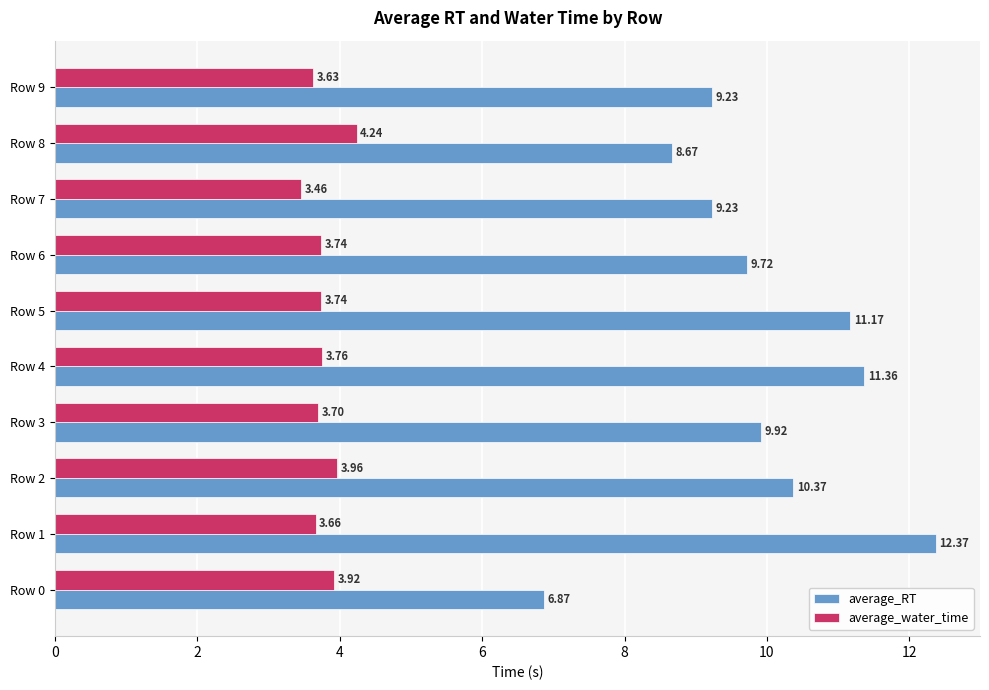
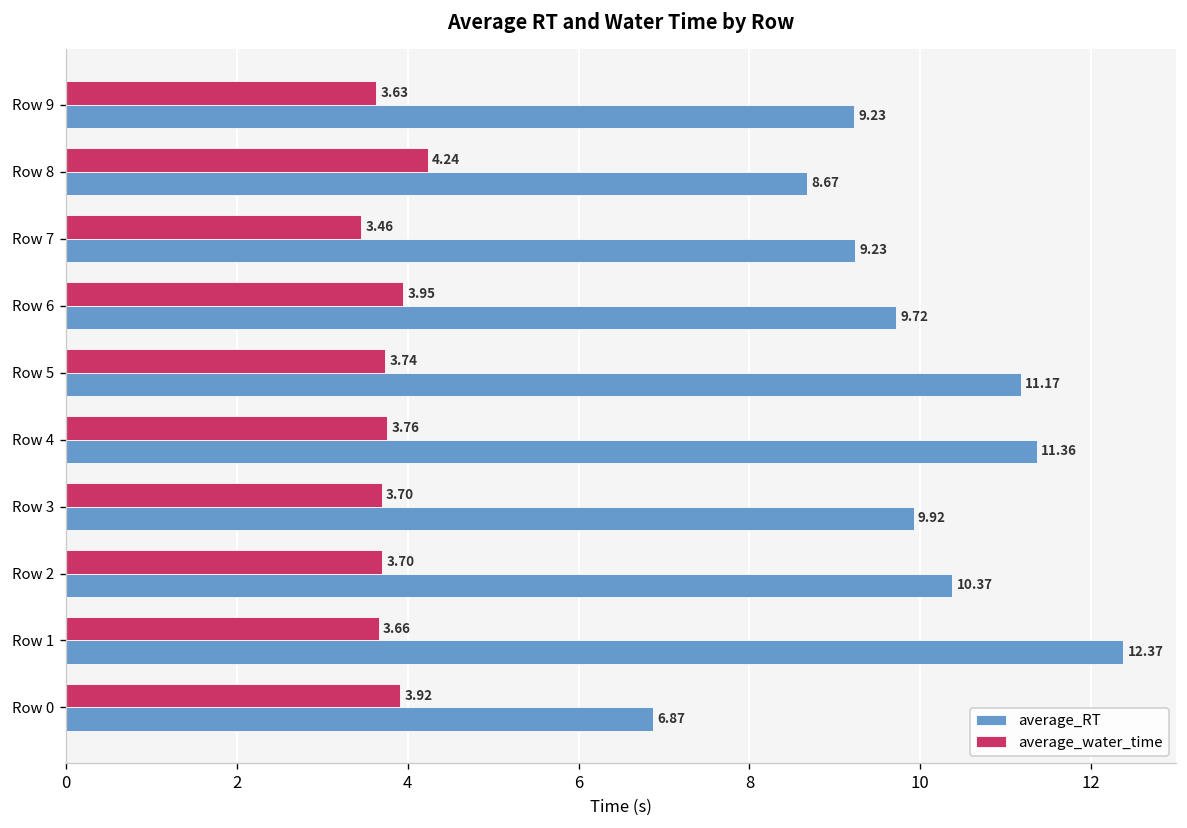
average_water_time, Row 6: 3.74 -> 3.95
average_water_time, Row 2: 3.96 -> 3.70
